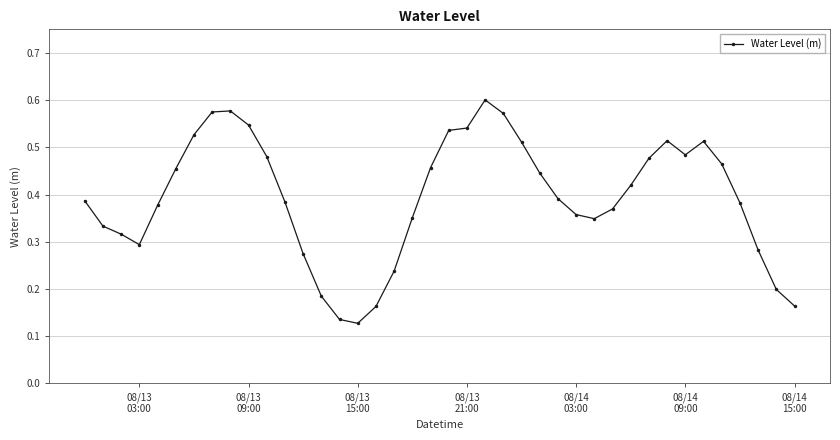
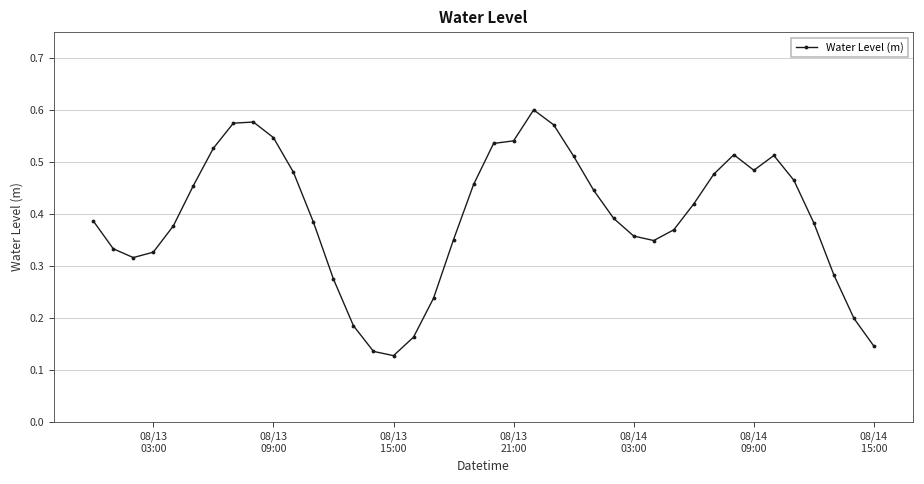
08/13 03:00: 0.29 -> 0.33
08/14 15:00: 0.16 -> 0.15
